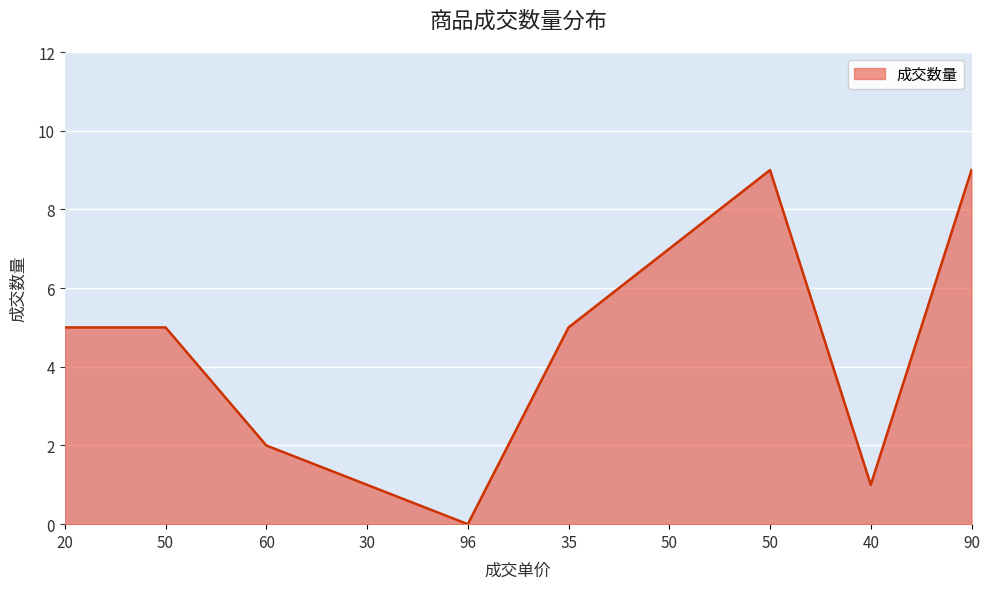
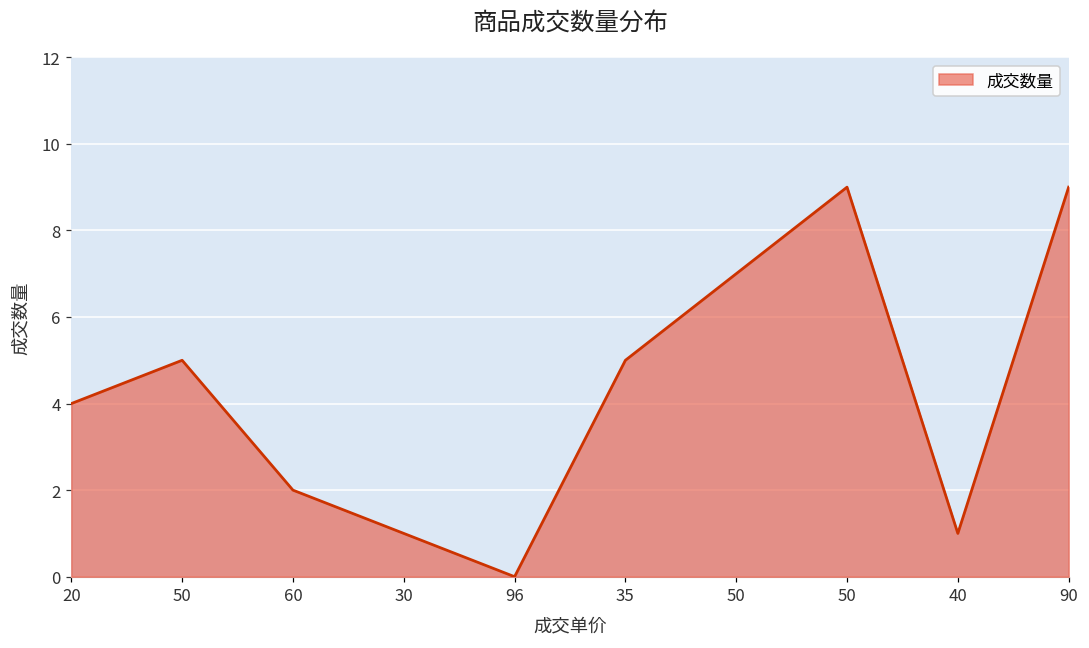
20: 5 -> 4
